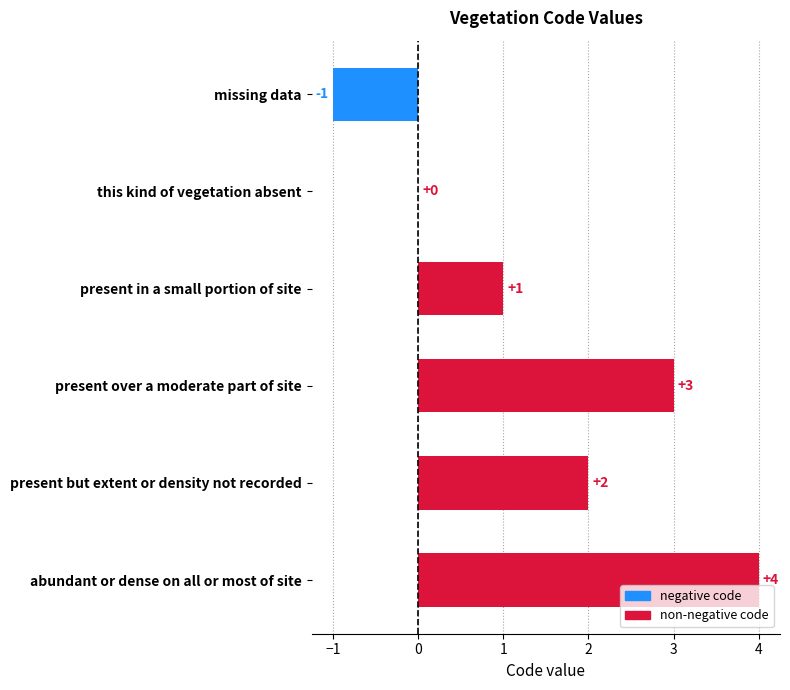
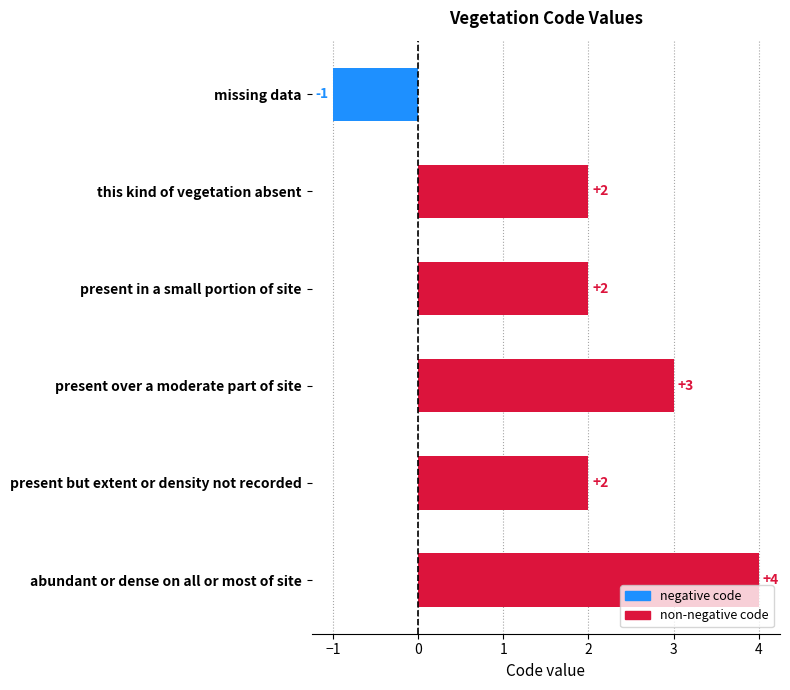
this kind of vegetation absent: +0 -> +2
present in a small portion of site: +1 -> +2
